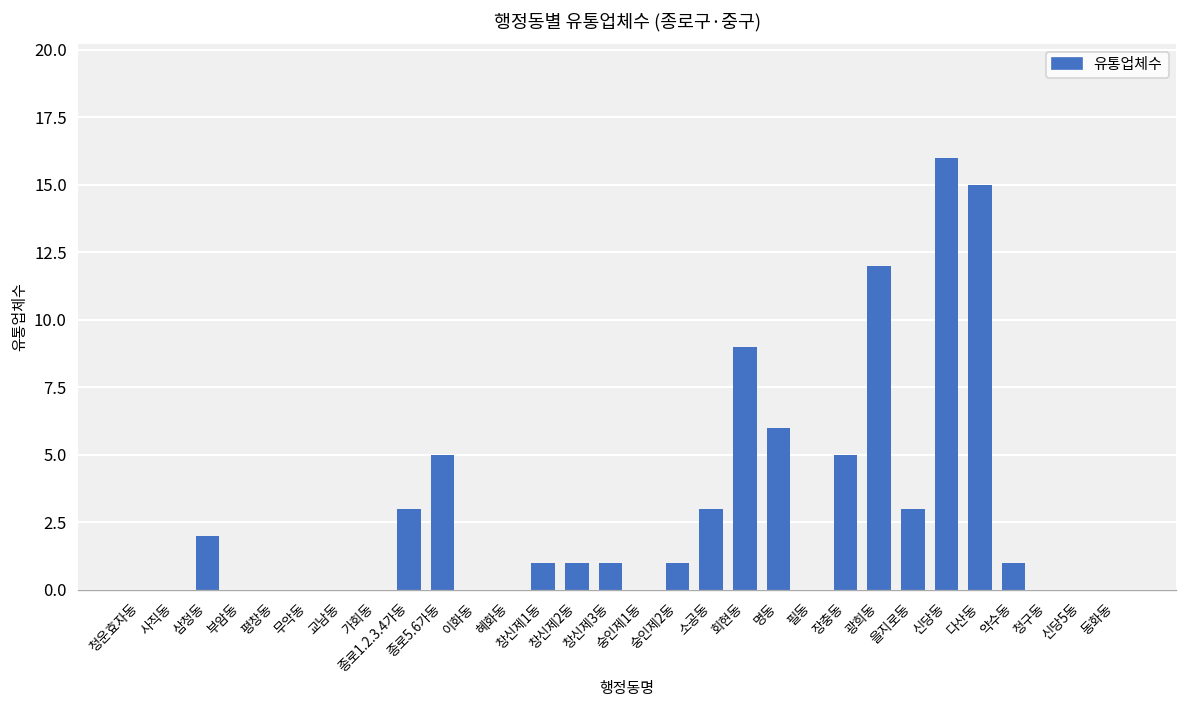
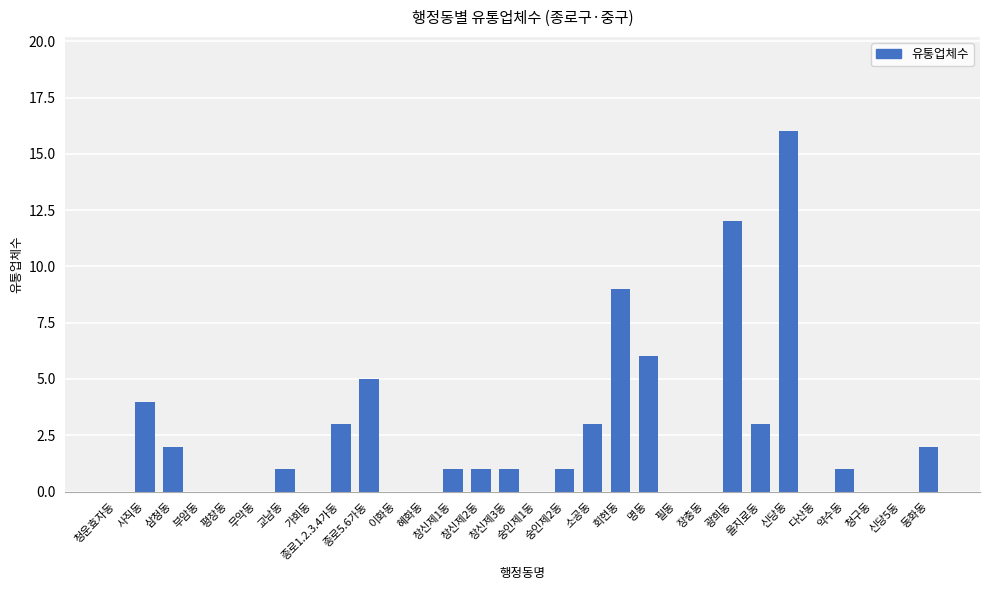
사직동: 0 -> 4
교남동: 0 -> 1
장충동: 5 -> 0
다산동: 15 -> 0
동화동: 0 -> 2
